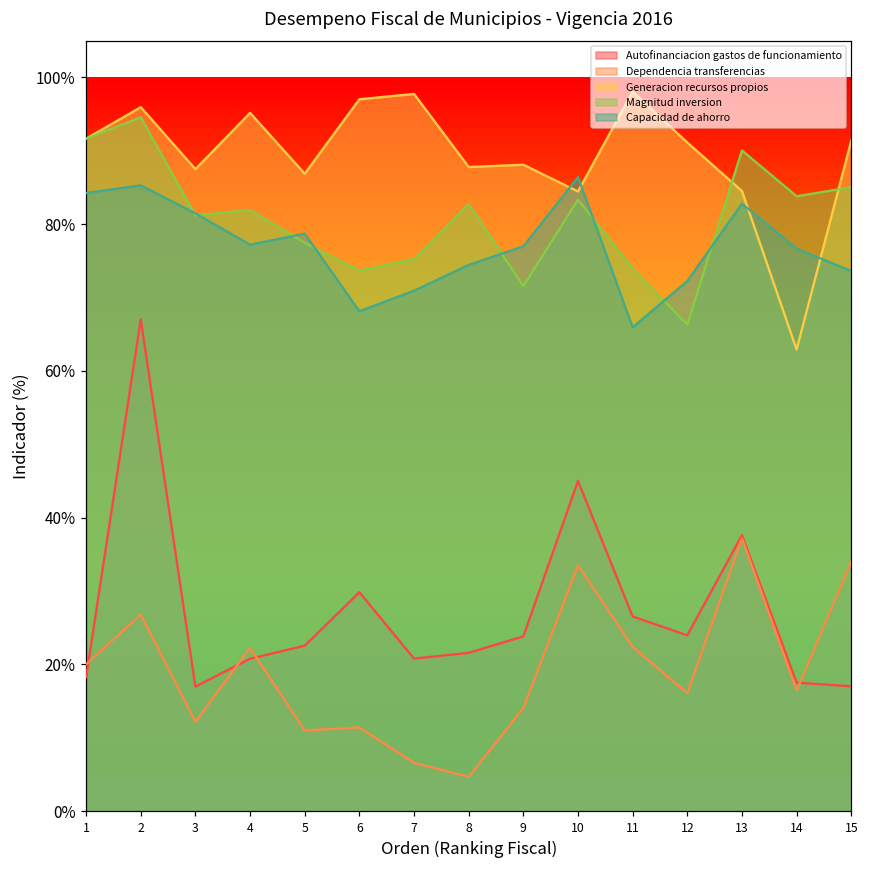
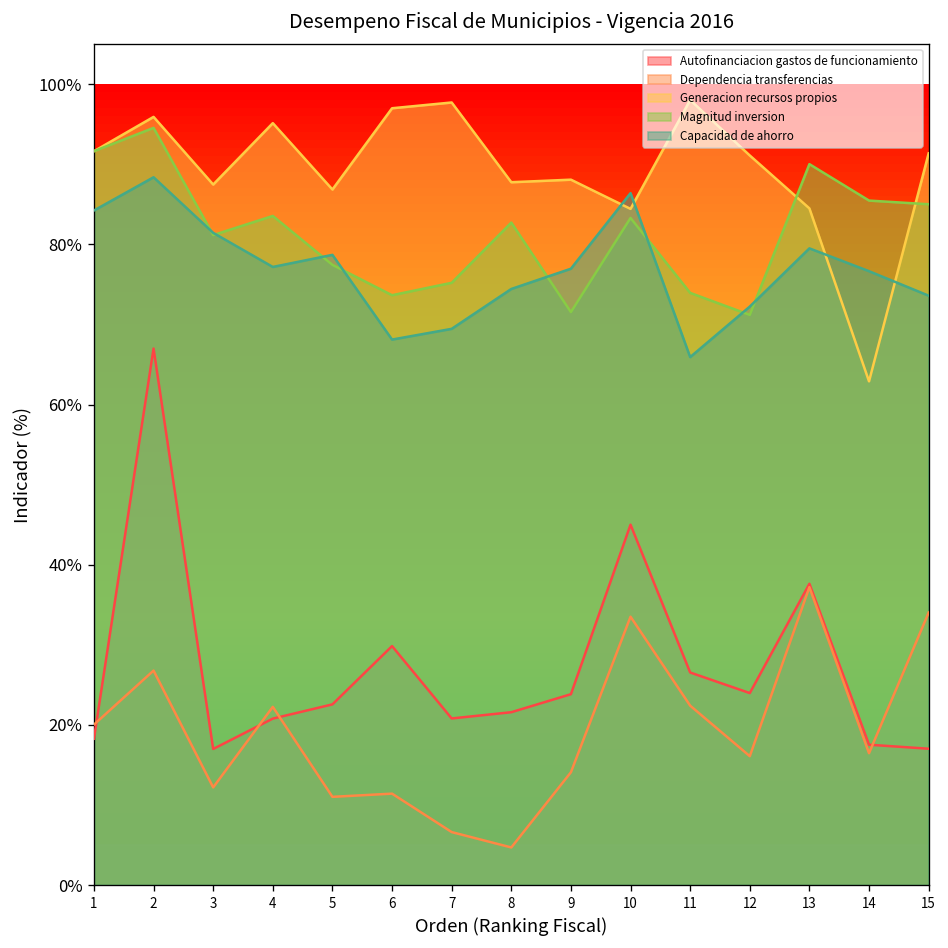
Capacidad de ahorro, 2: 85% -> 88%
Magnitud inversion, 4: 82% -> 84%
Capacidad de ahorro, 7: 71% -> 69%
Magnitud inversion, 12: 66% -> 71%
Capacidad de ahorro, 13: 83% -> 80%
Magnitud inversion, 14: 84% -> 85%
